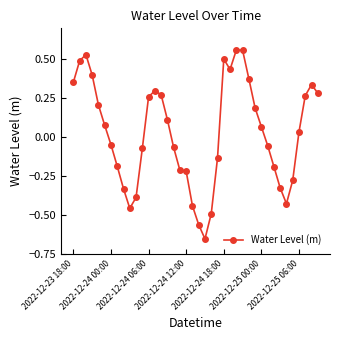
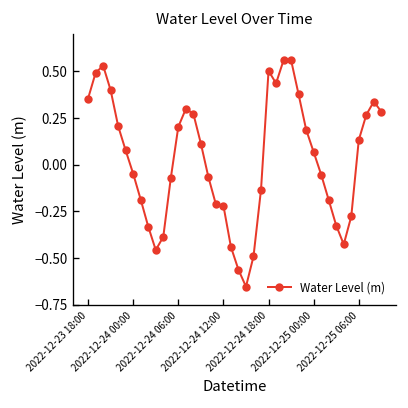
2022-12-24 06:00: 0.26 -> 0.20
2022-12-25 06:00: 0.03 -> 0.13
